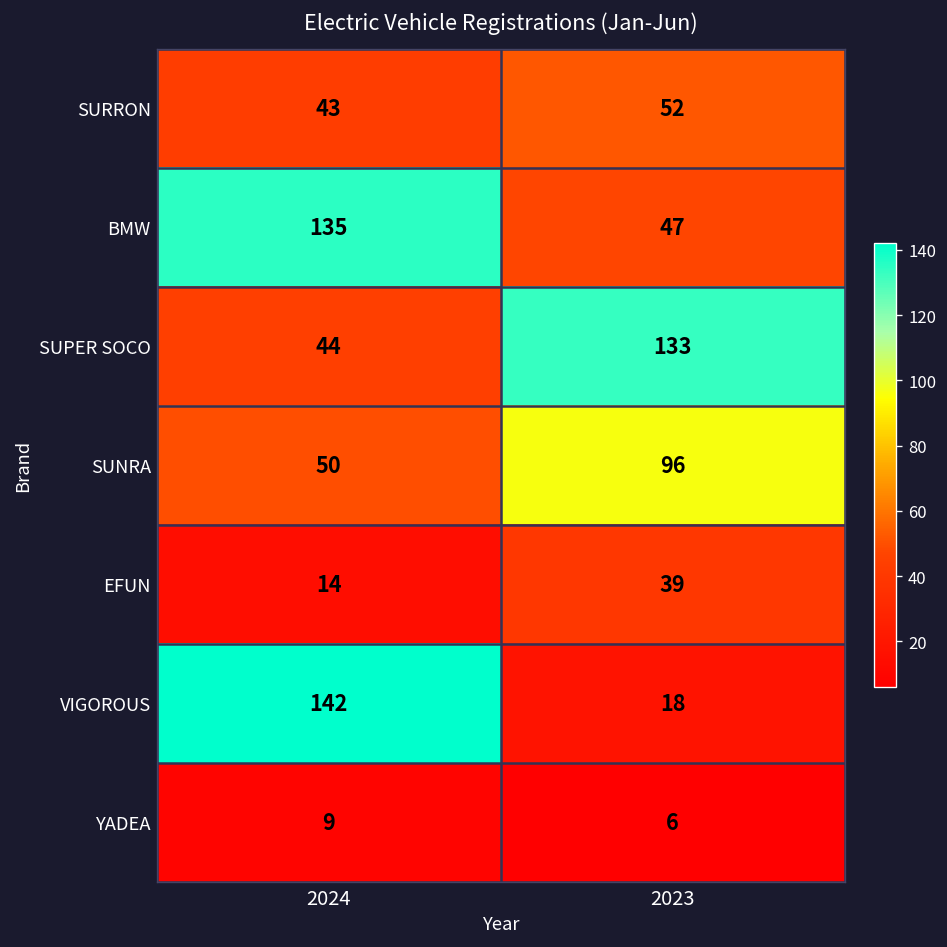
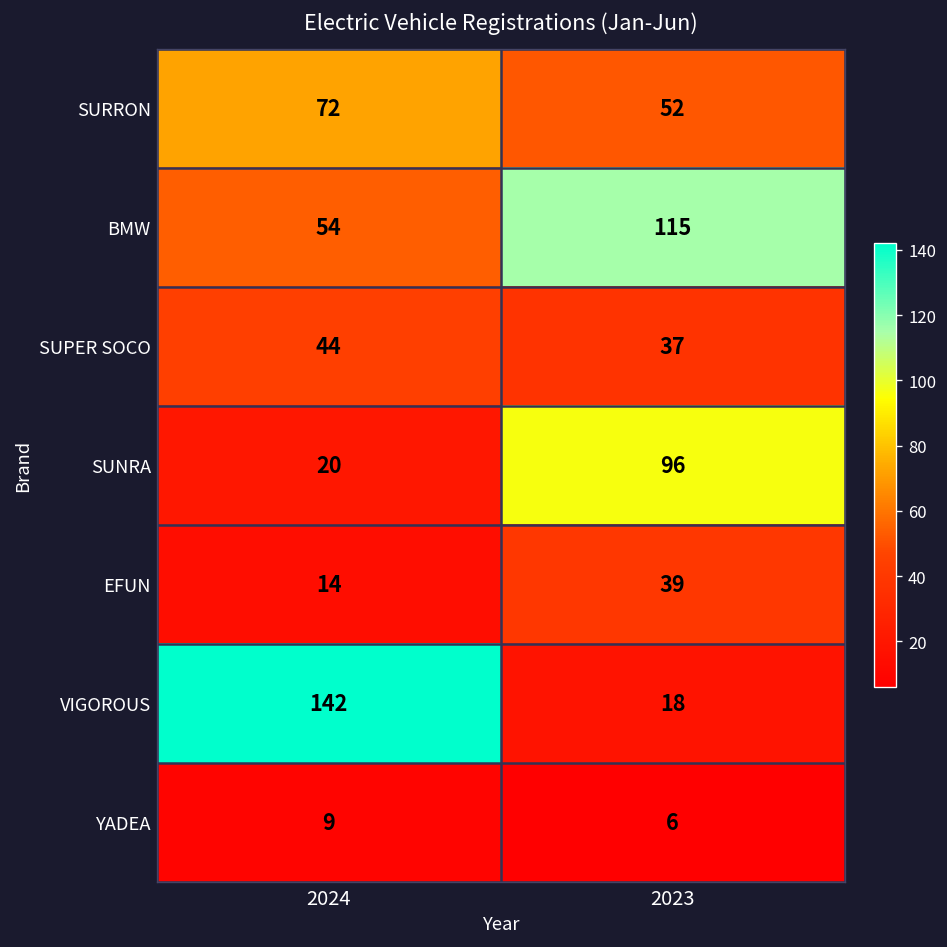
SURRON, 2024: 43 -> 72
BMW, 2024: 135 -> 54
BMW, 2023: 47 -> 115
SUPER SOCO, 2023: 133 -> 37
SUNRA, 2024: 50 -> 20
